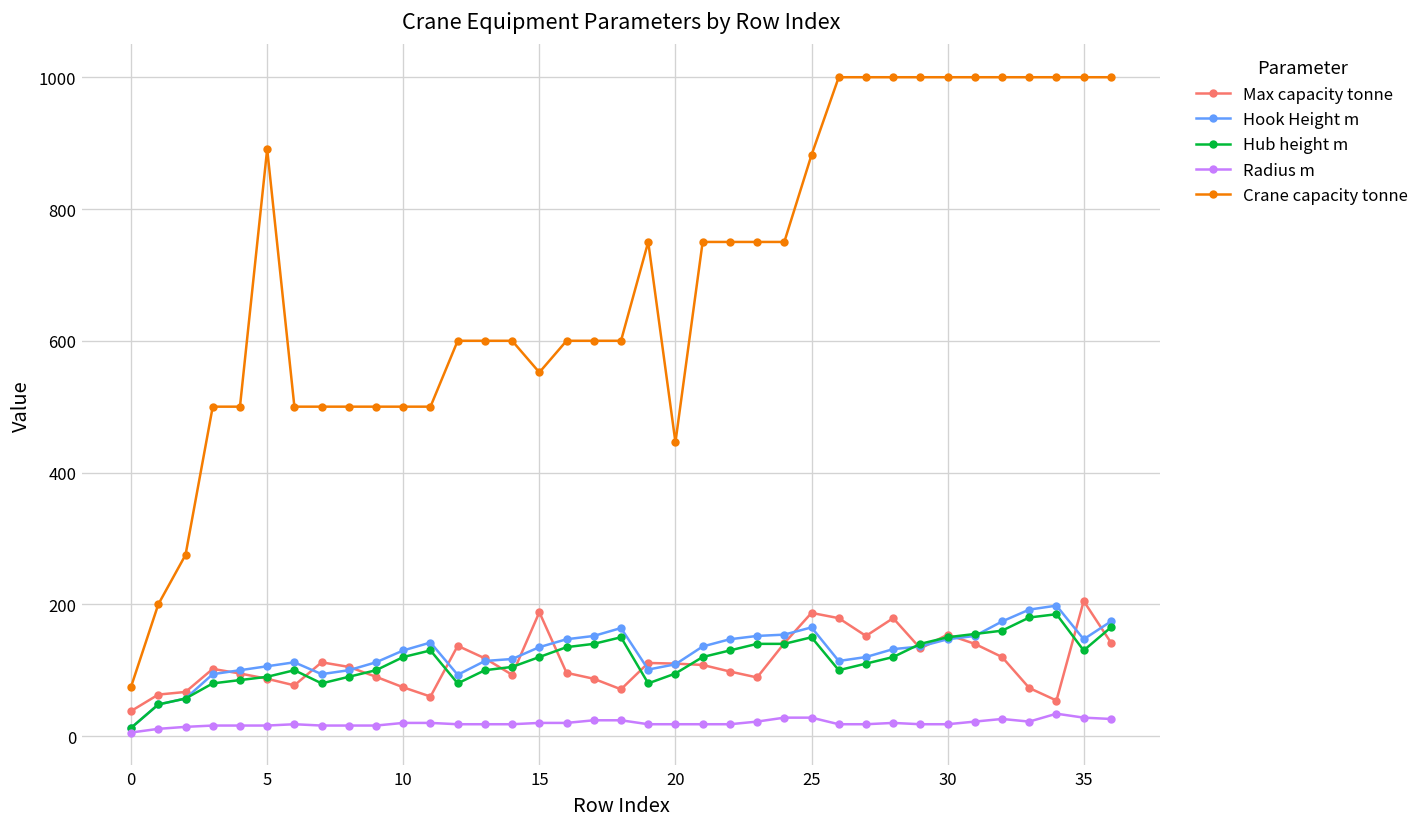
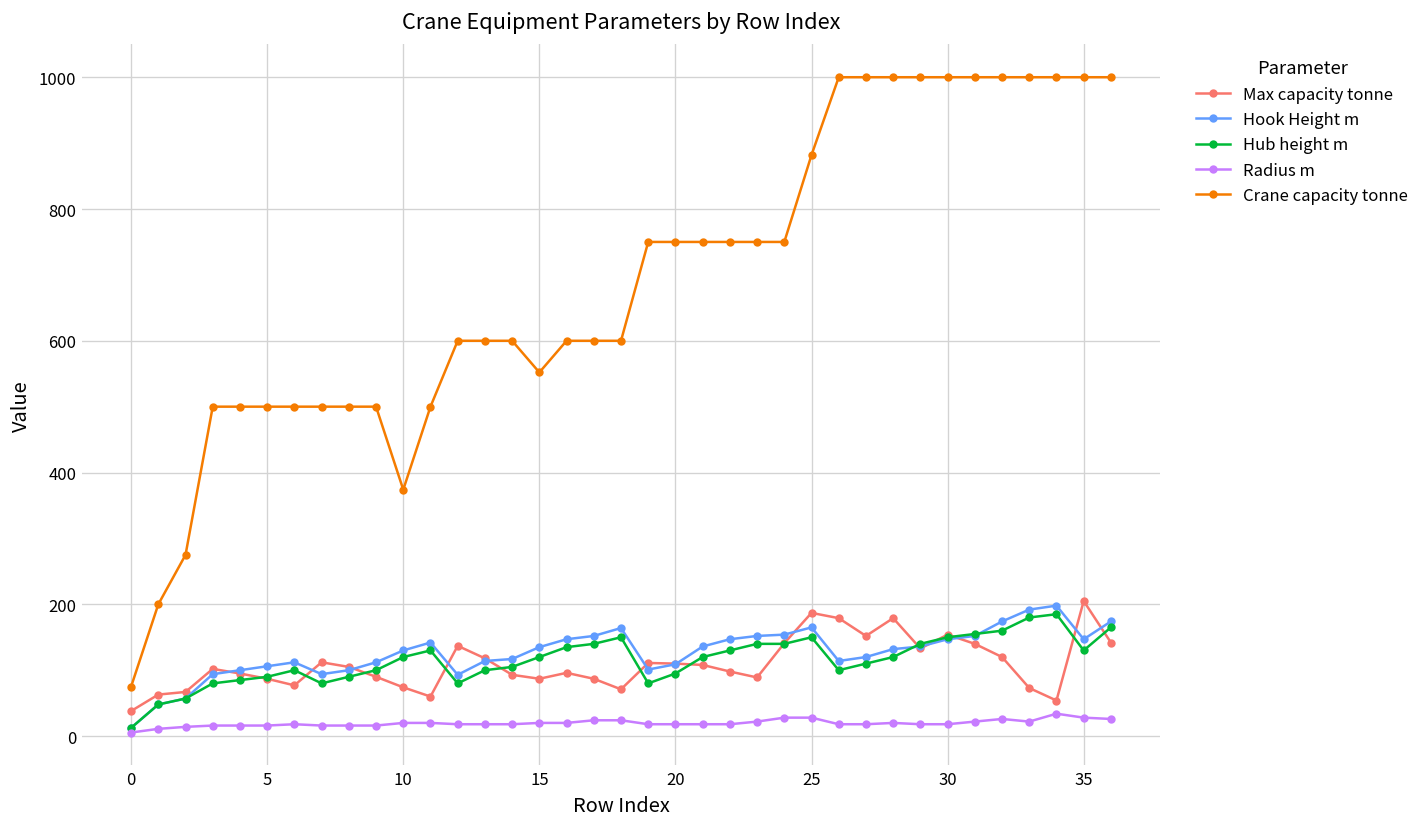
Crane capacity tonne, 5: 890 -> 500
Crane capacity tonne, 10: 500 -> 370
Max capacity tonne, 15: 190 -> 90
Crane capacity tonne, 20: 450 -> 750
